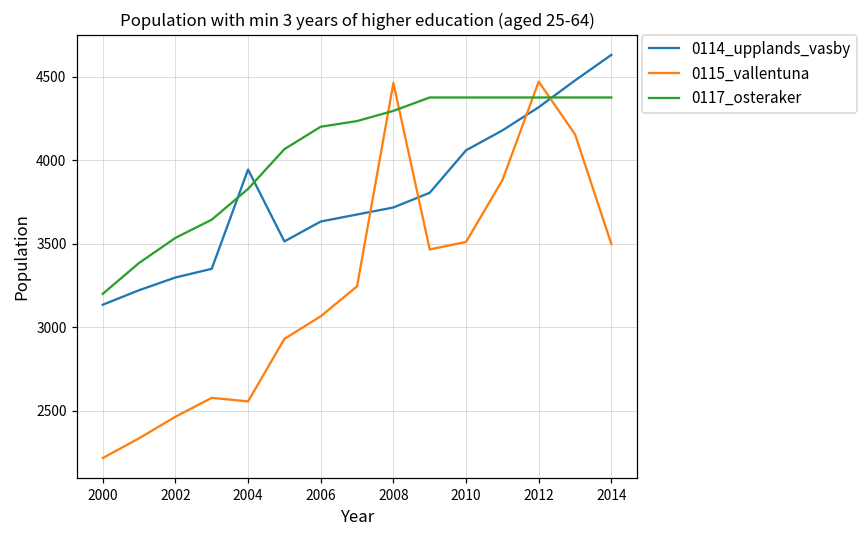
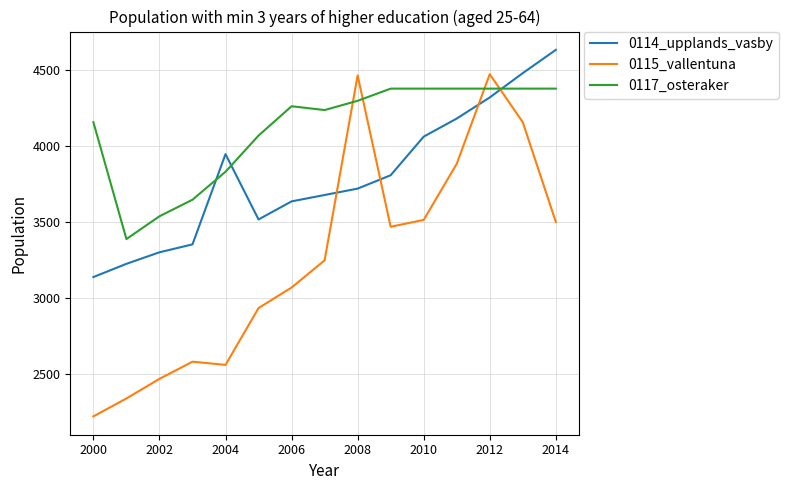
0117_osteraker, 2000: 3200 -> 4150
0117_osteraker, 2006: 4200 -> 4260
